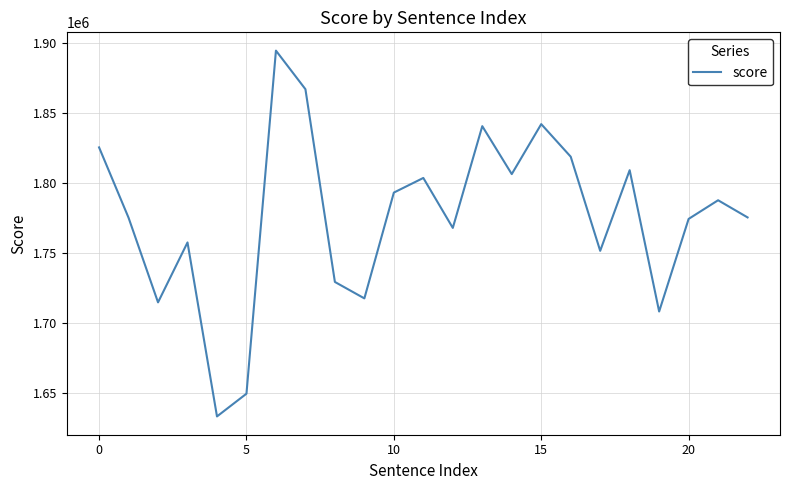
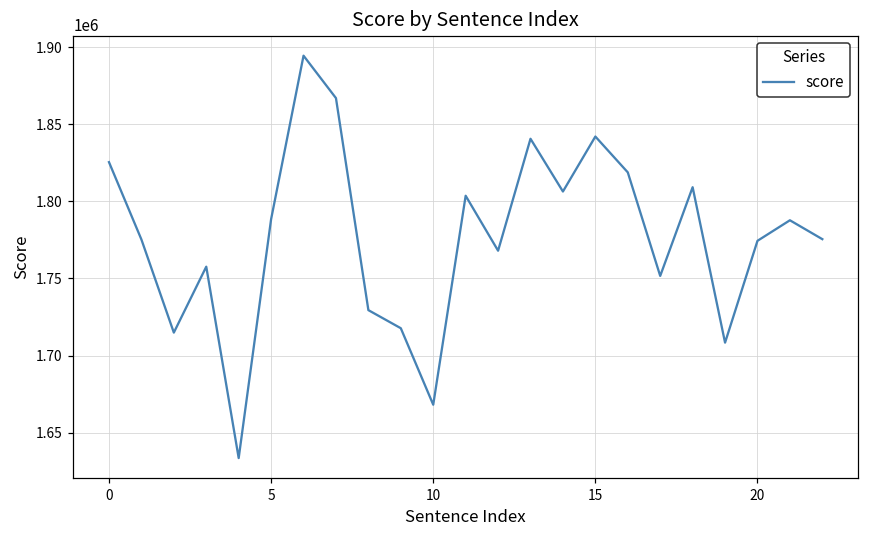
5: 1650000 -> 1788000
10: 1793000 -> 1668000
